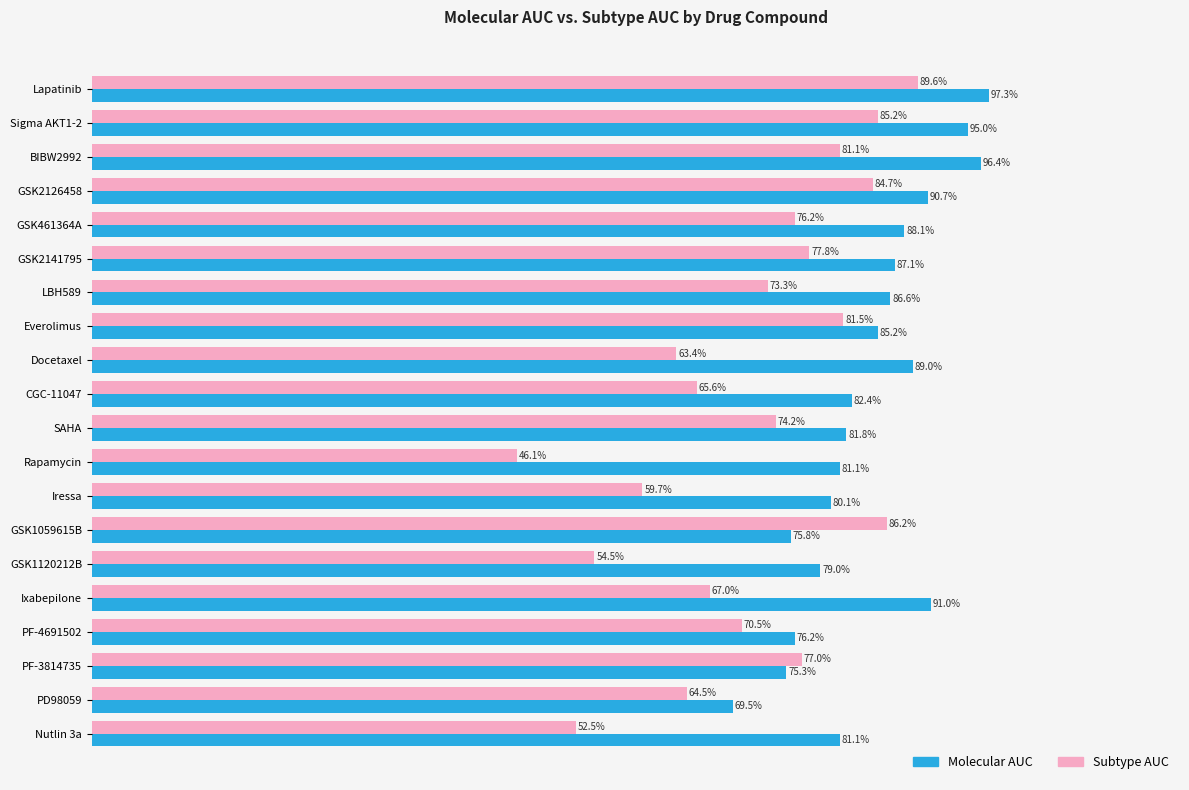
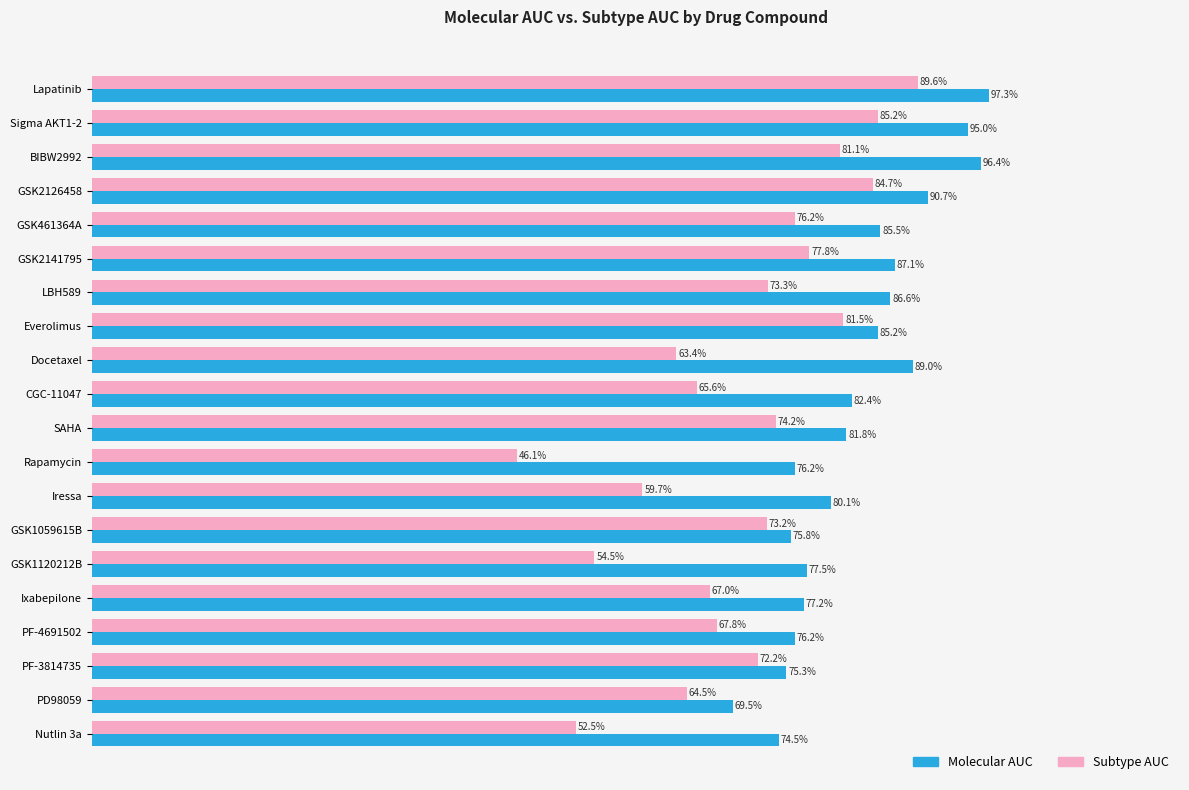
Molecular AUC, GSK461364A: 88.1% -> 85.5%
Molecular AUC, Rapamycin: 81.1% -> 76.2%
Subtype AUC, GSK1059615B: 86.2% -> 73.2%
Molecular AUC, GSK1120212B: 79.0% -> 77.5%
Molecular AUC, Ixabepilone: 91.0% -> 77.2%
Subtype AUC, PF-4691502: 70.5% -> 67.8%
Subtype AUC, PF-3814735: 77.0% -> 72.2%
Molecular AUC, Nutlin 3a: 81.1% -> 74.5%
